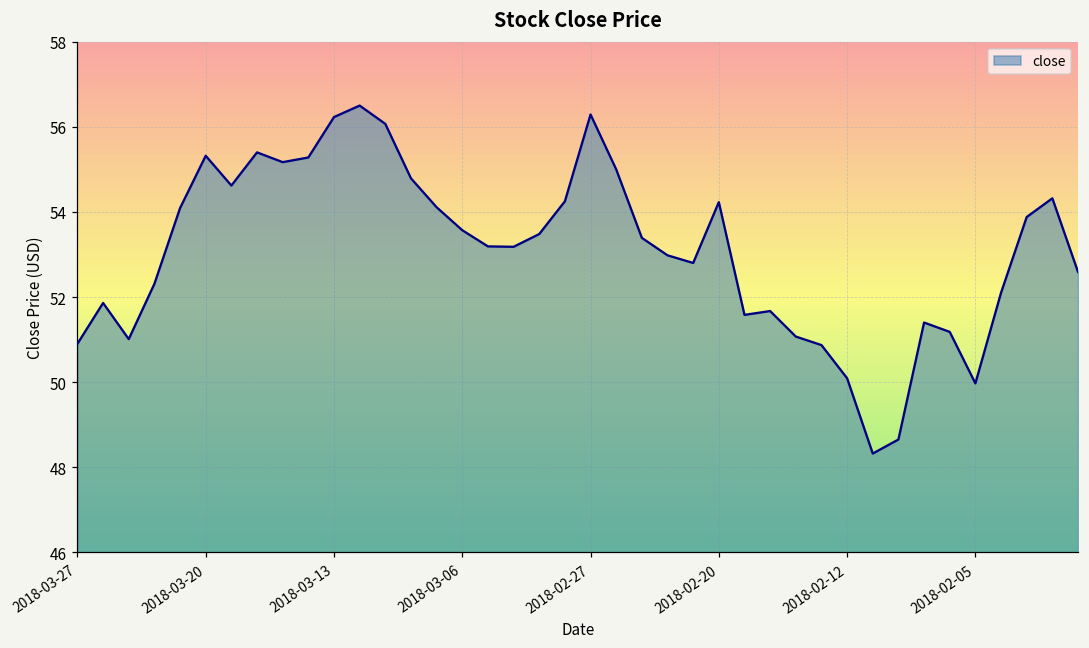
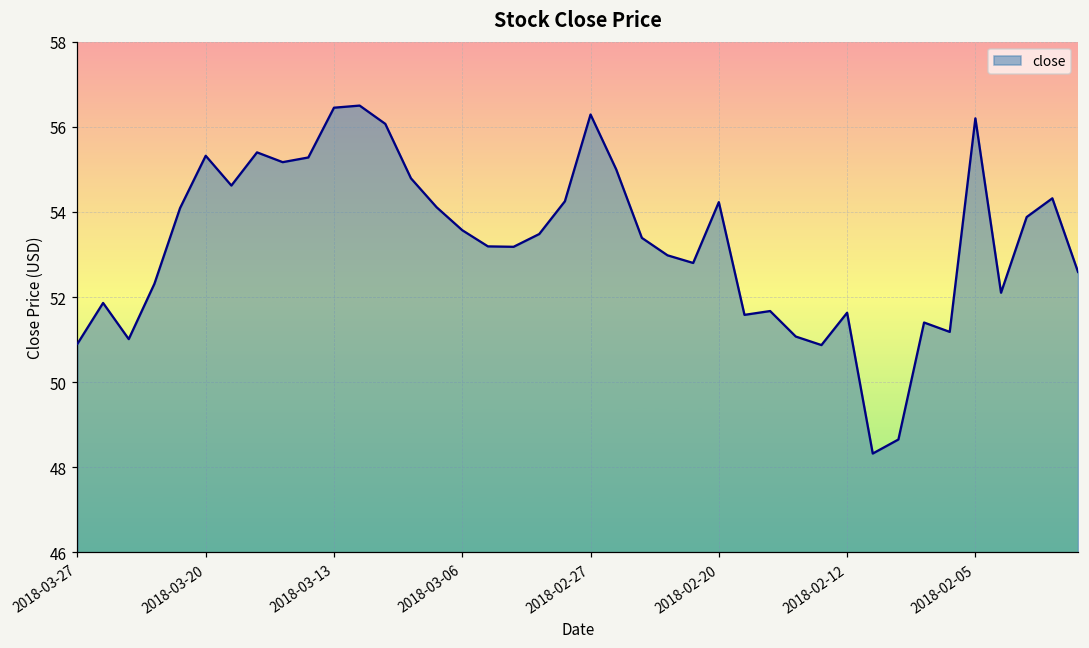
2018-03-13: 56.2 -> 56.5
2018-02-12: 50.1 -> 51.6
2018-02-05: 50.0 -> 56.2
